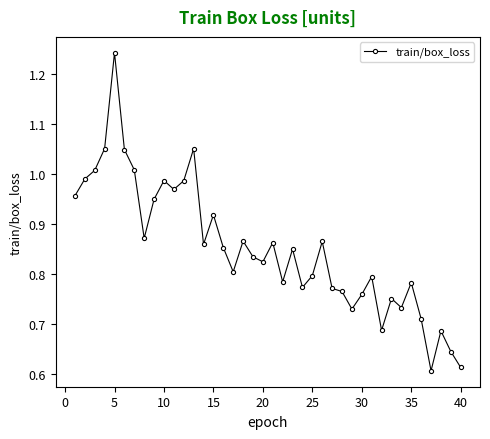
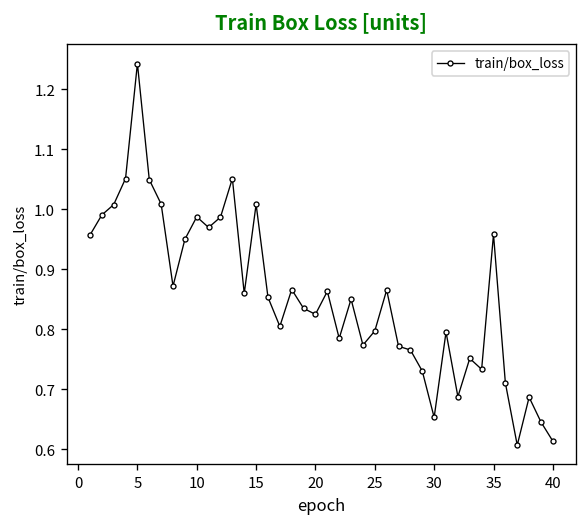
15: 0.92 -> 1.01
30: 0.76 -> 0.65
35: 0.78 -> 0.96
